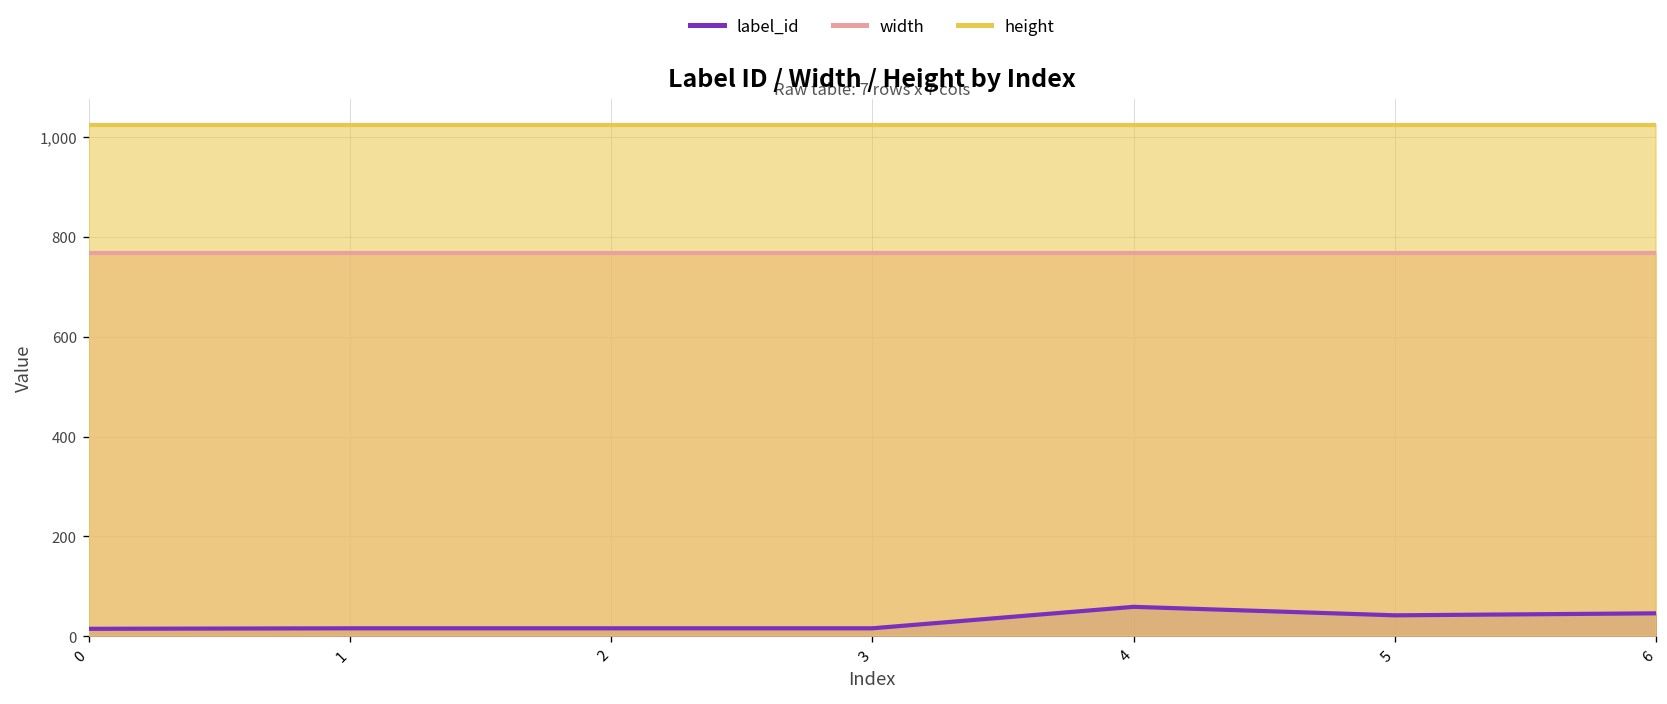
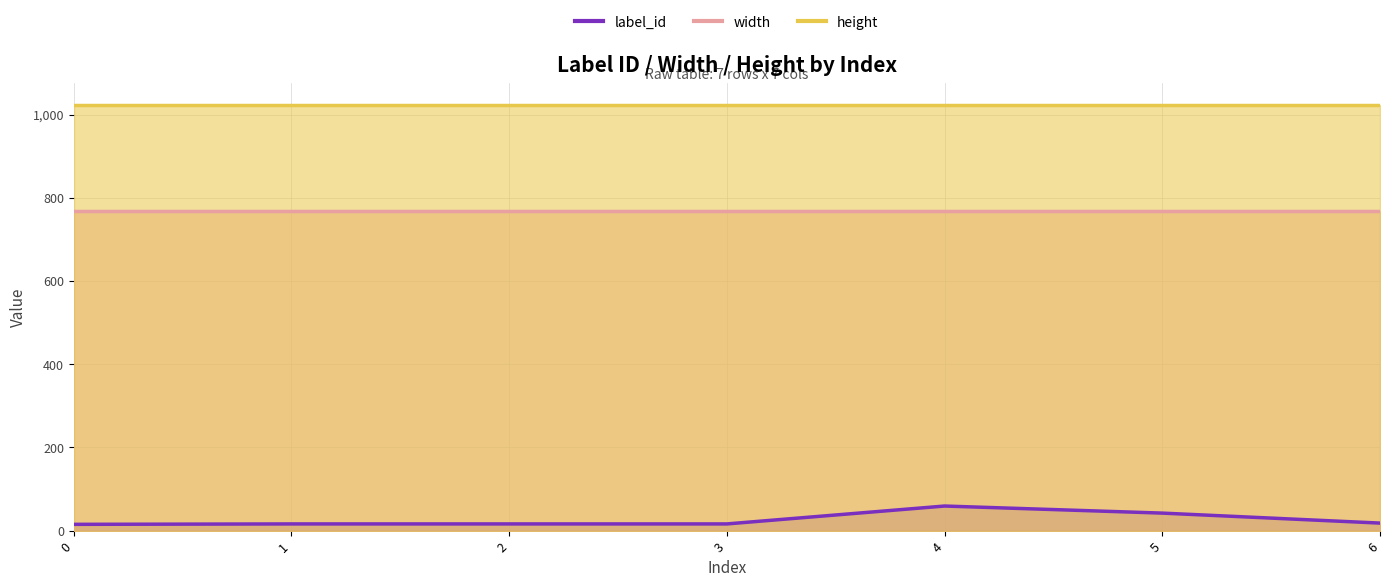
label_id, 6: 50 -> 20
